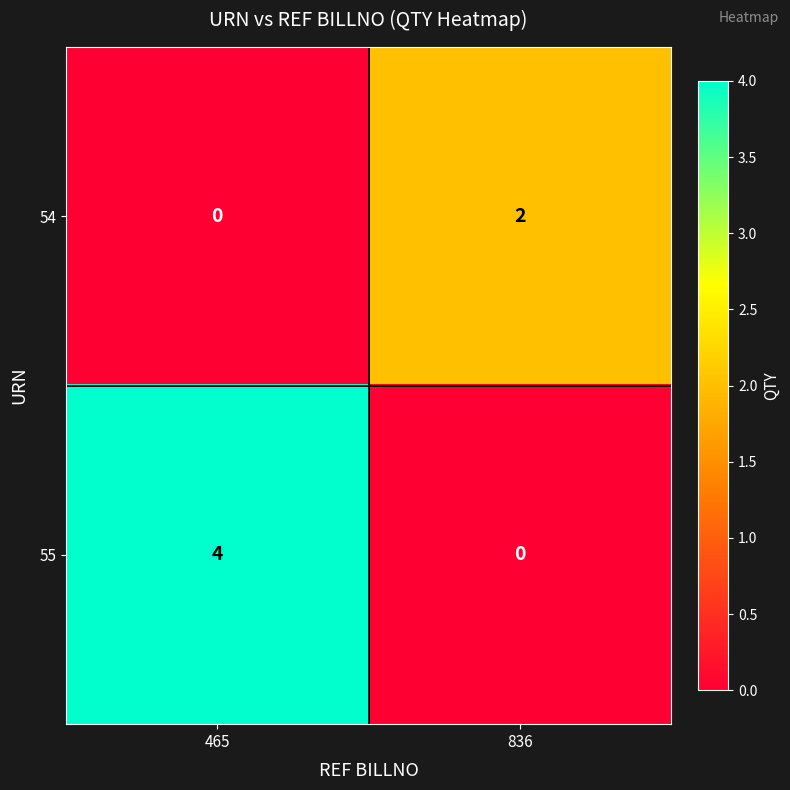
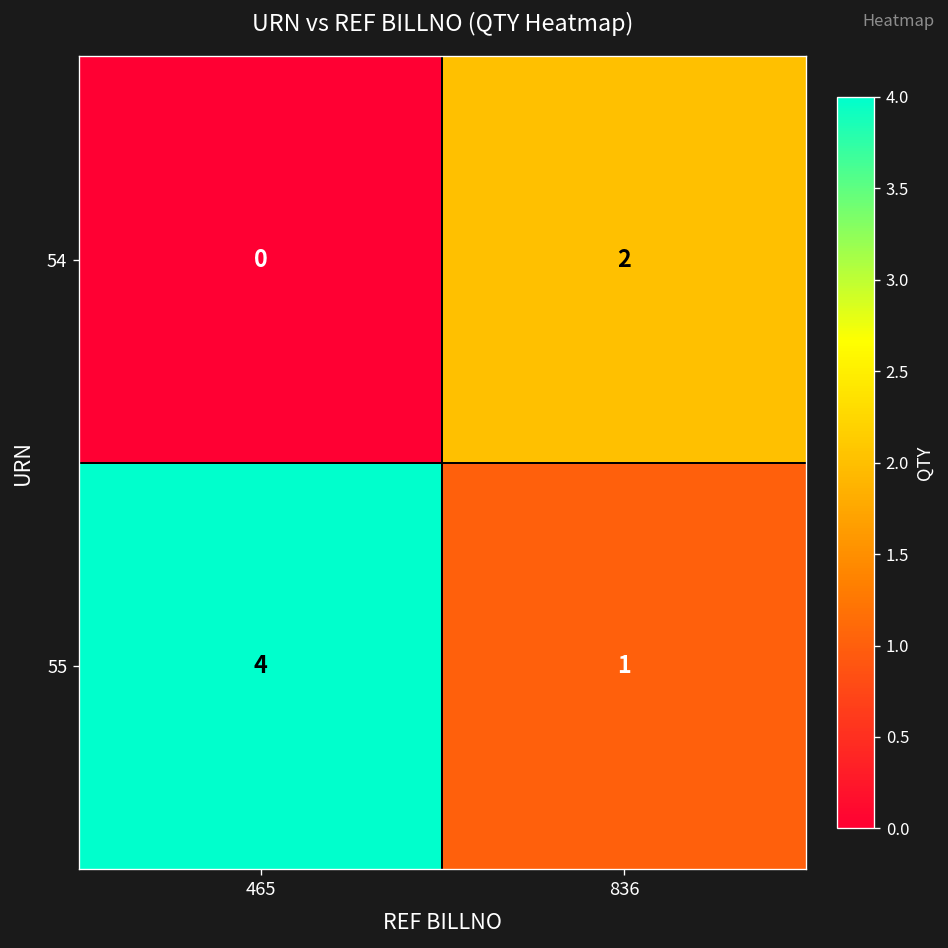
55, 836: 0 -> 1
